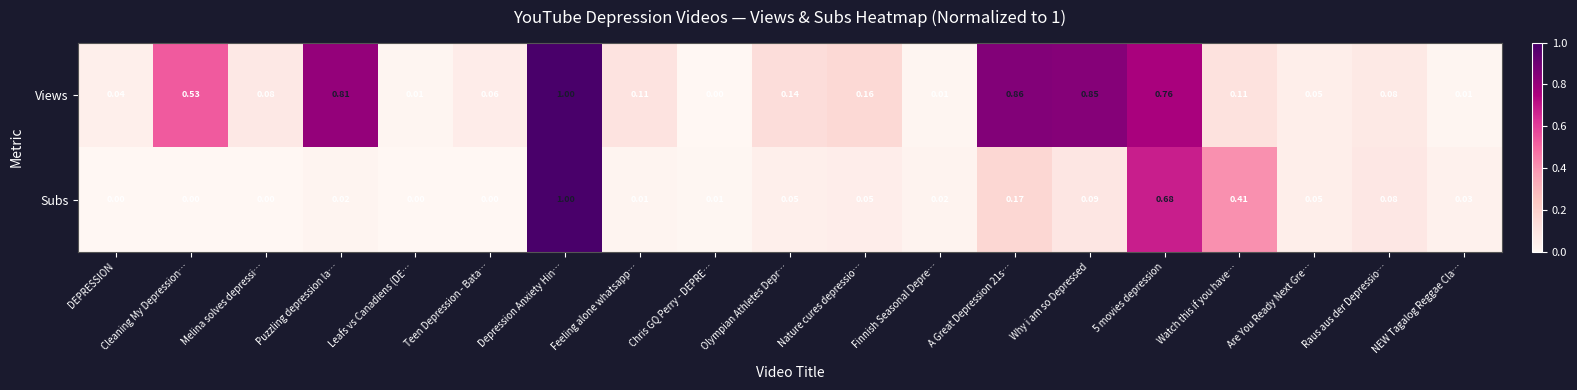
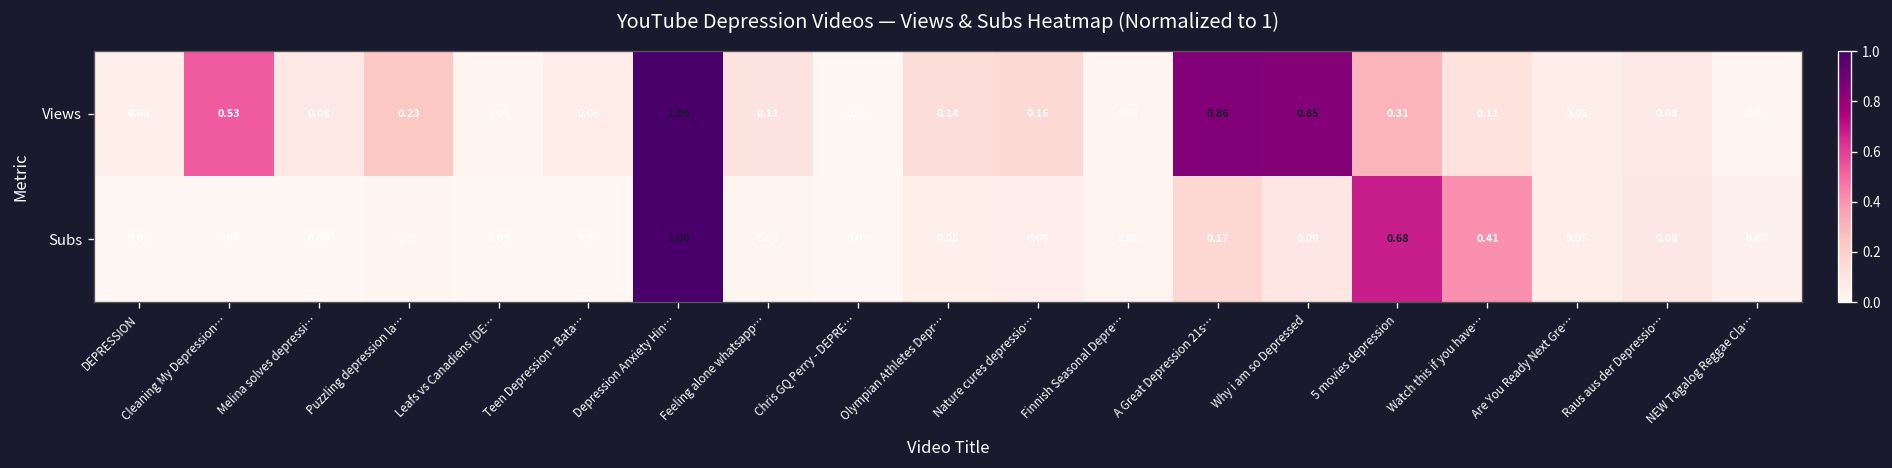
Views, Puzzling depression la…: 0.81 -> 0.23
Views, 5 movies depression: 0.76 -> 0.31
